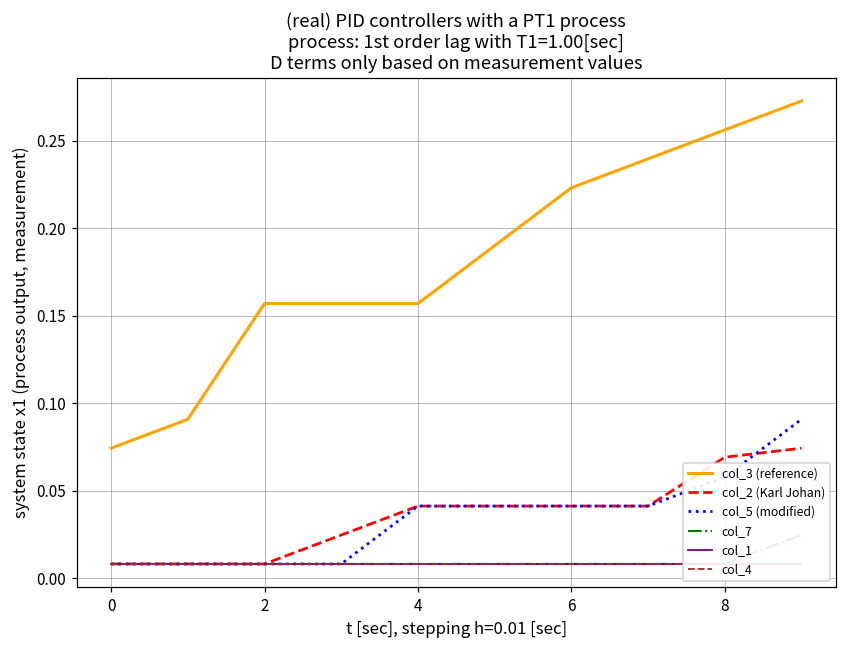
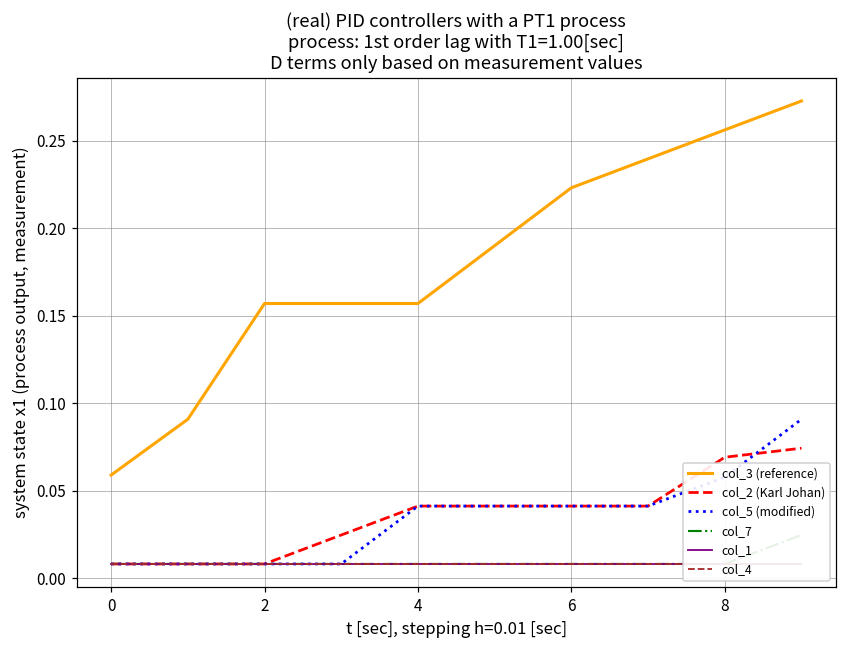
col_3 (reference), 0: 0.074 -> 0.059
